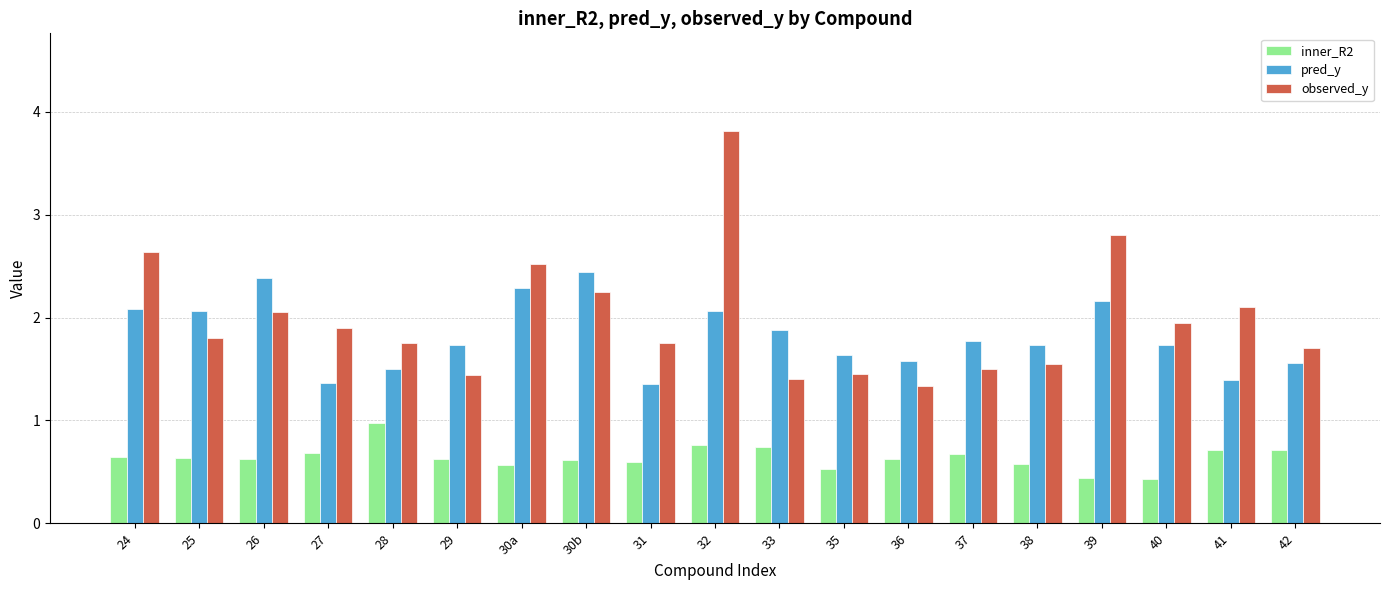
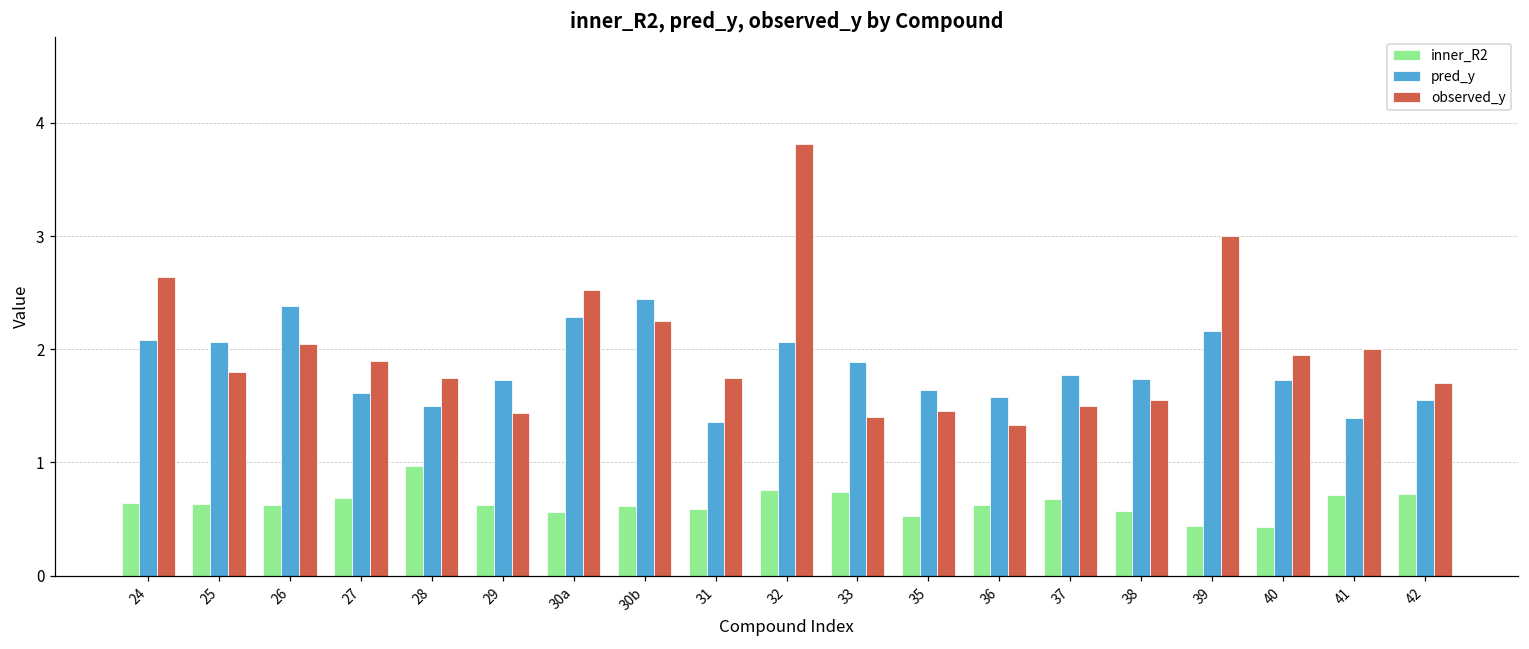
pred_y, 27: 1.37 -> 1.61
observed_y, 39: 2.8 -> 3.0
observed_y, 41: 2.1 -> 2.0
